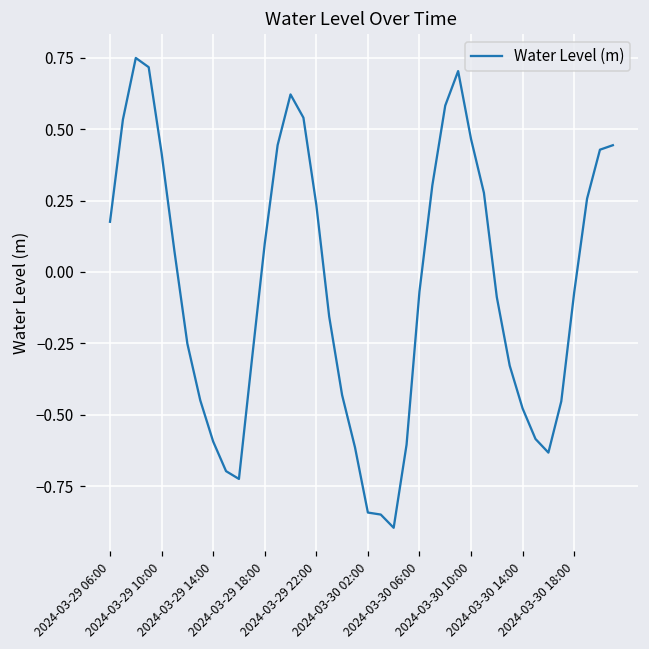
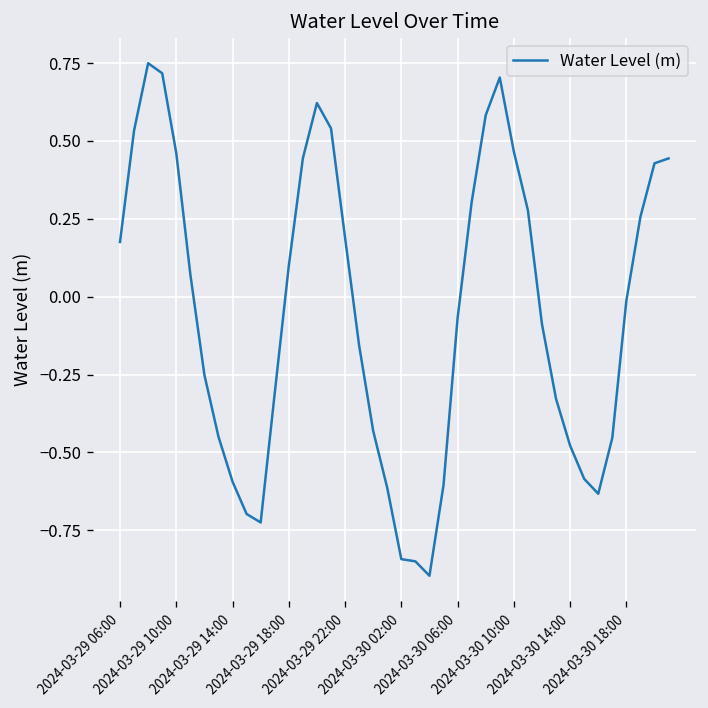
2024-03-29 10:00: 0.42 -> 0.46
2024-03-29 22:00: 0.24 -> 0.19
2024-03-30 18:00: -0.07 -> -0.01
